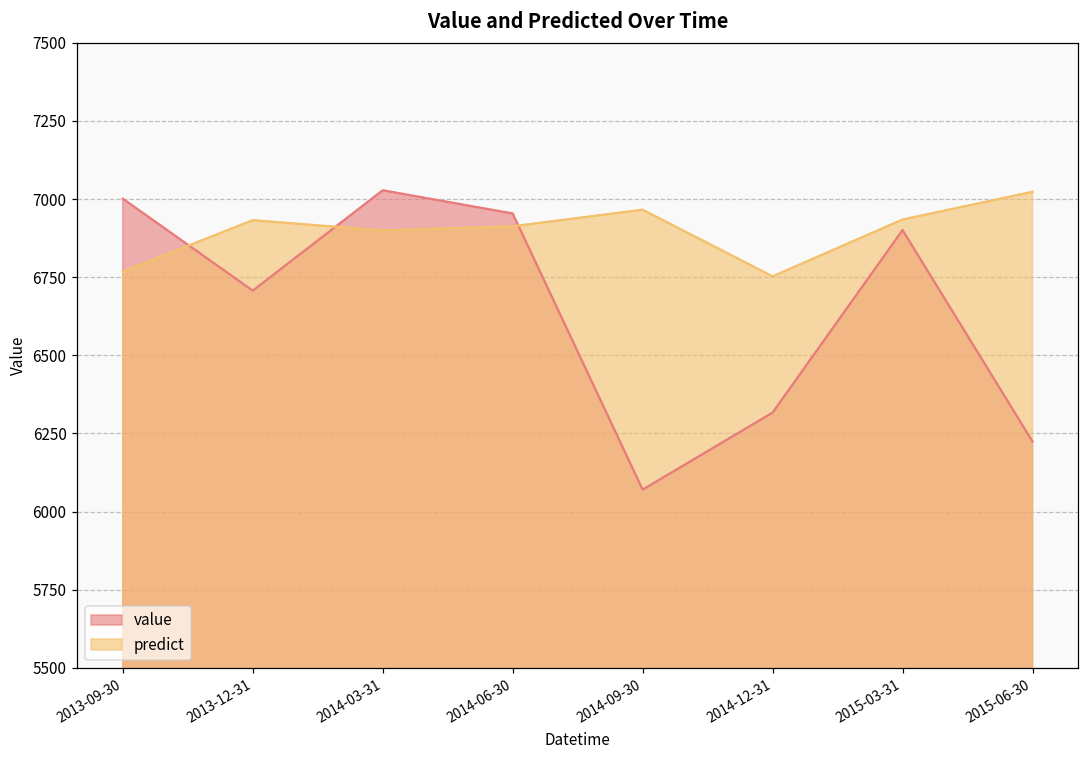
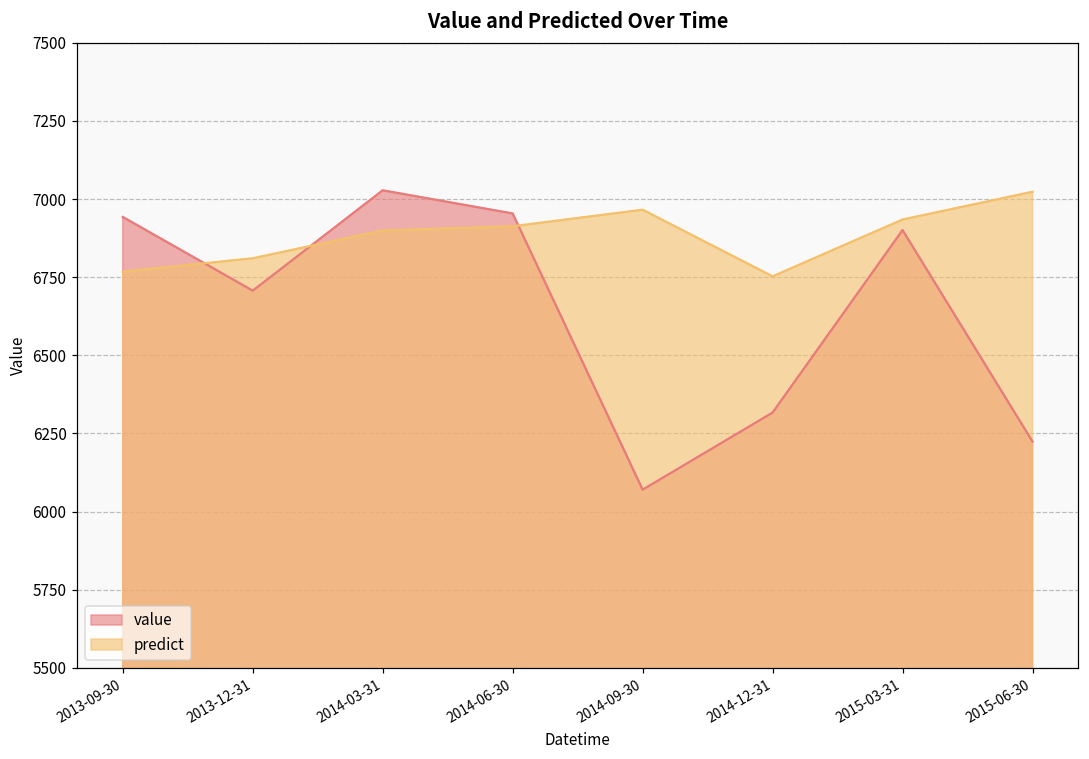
value, 2013-09-30: 7000 -> 6940
predict, 2013-12-31: 6930 -> 6810
